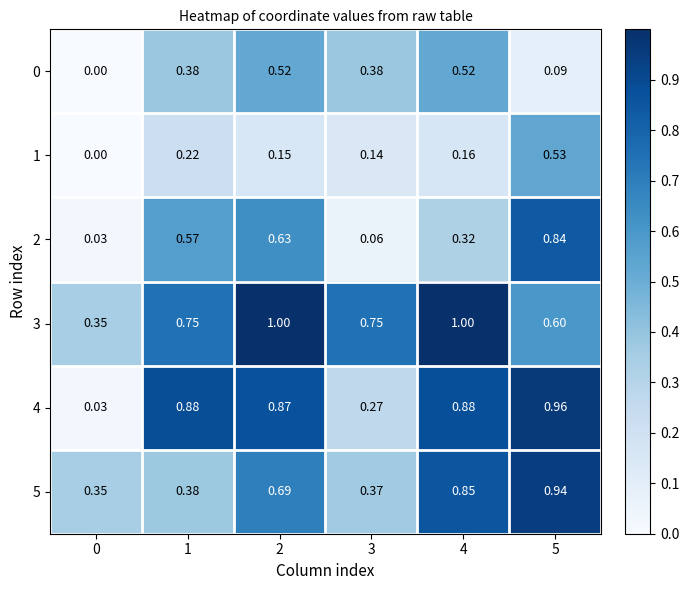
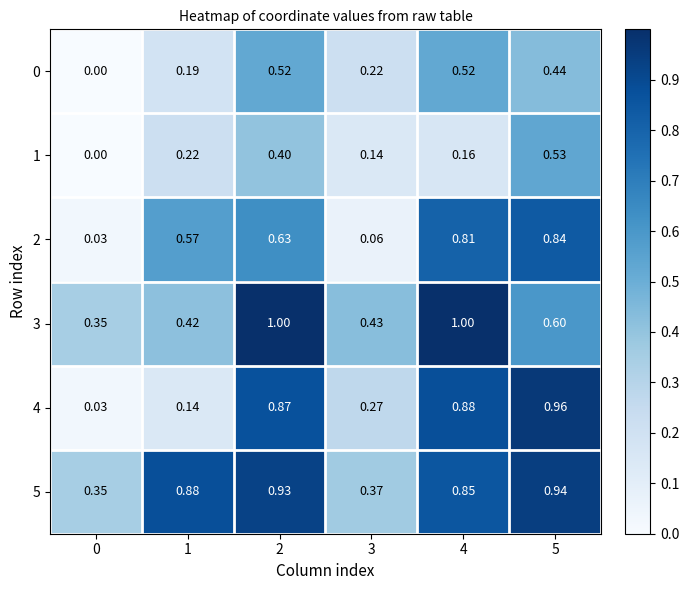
0, 1: 0.38 -> 0.19
0, 3: 0.38 -> 0.22
0, 5: 0.09 -> 0.44
1, 2: 0.15 -> 0.40
2, 4: 0.32 -> 0.81
3, 1: 0.75 -> 0.42
3, 3: 0.75 -> 0.43
4, 1: 0.88 -> 0.14
5, 1: 0.38 -> 0.88
5, 2: 0.69 -> 0.93
